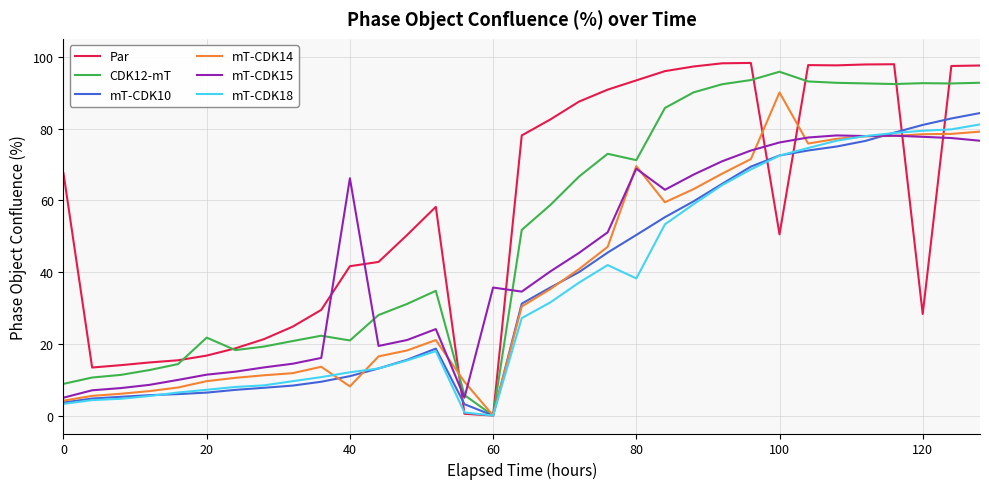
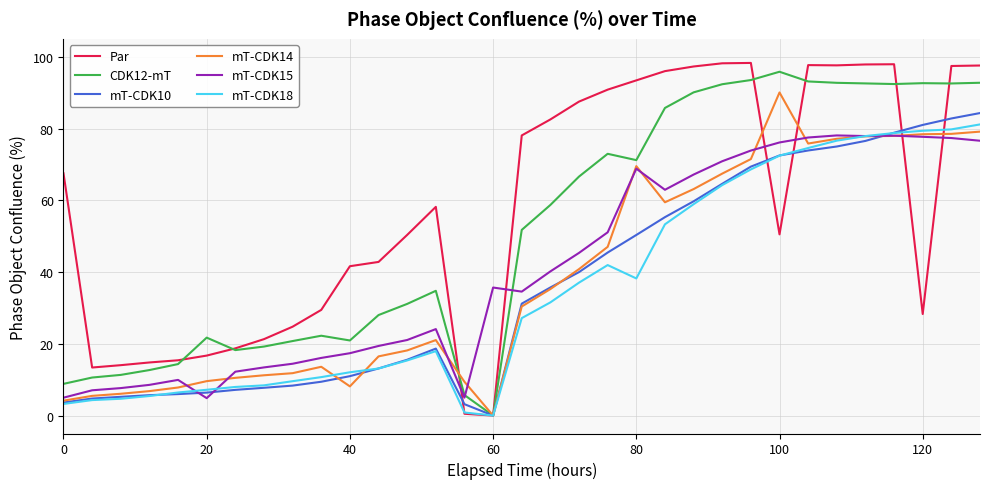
mT-CDK15, 20: 11 -> 5
mT-CDK15, 40: 66 -> 17
